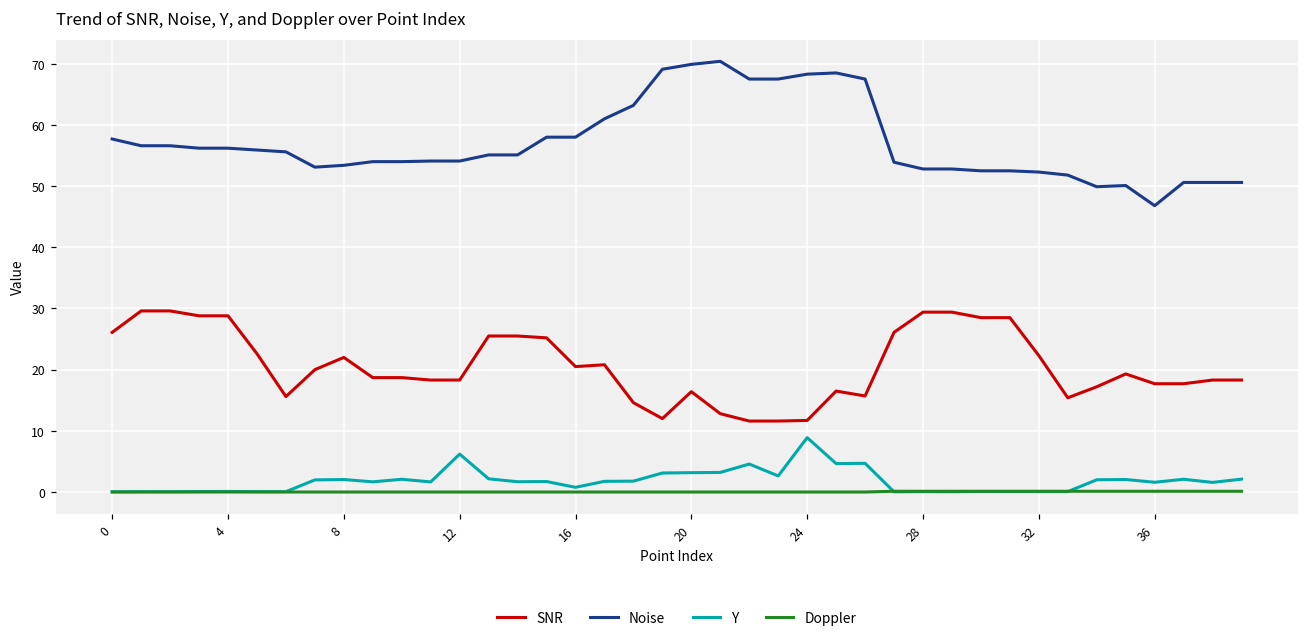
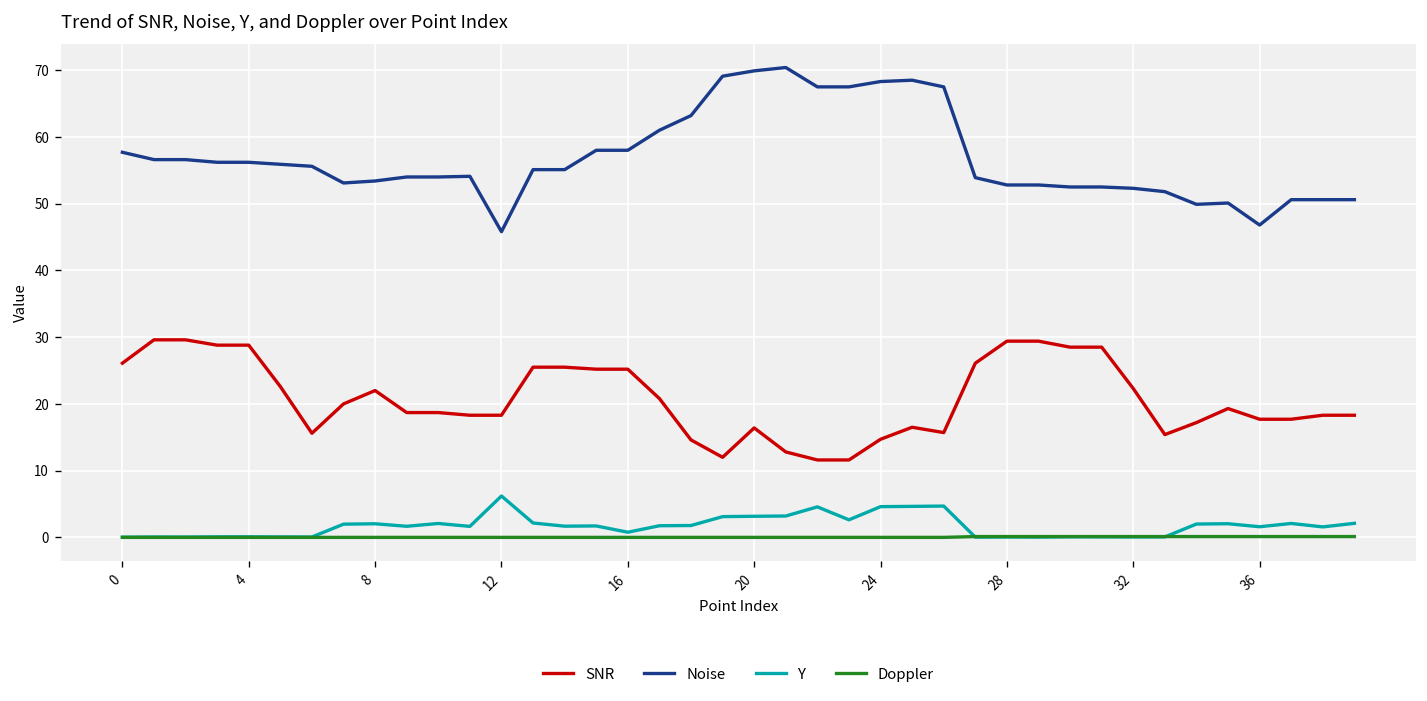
Noise, 12: 54 -> 46
SNR, 16: 21 -> 25
SNR, 24: 12 -> 15
Y, 24: 9 -> 5
